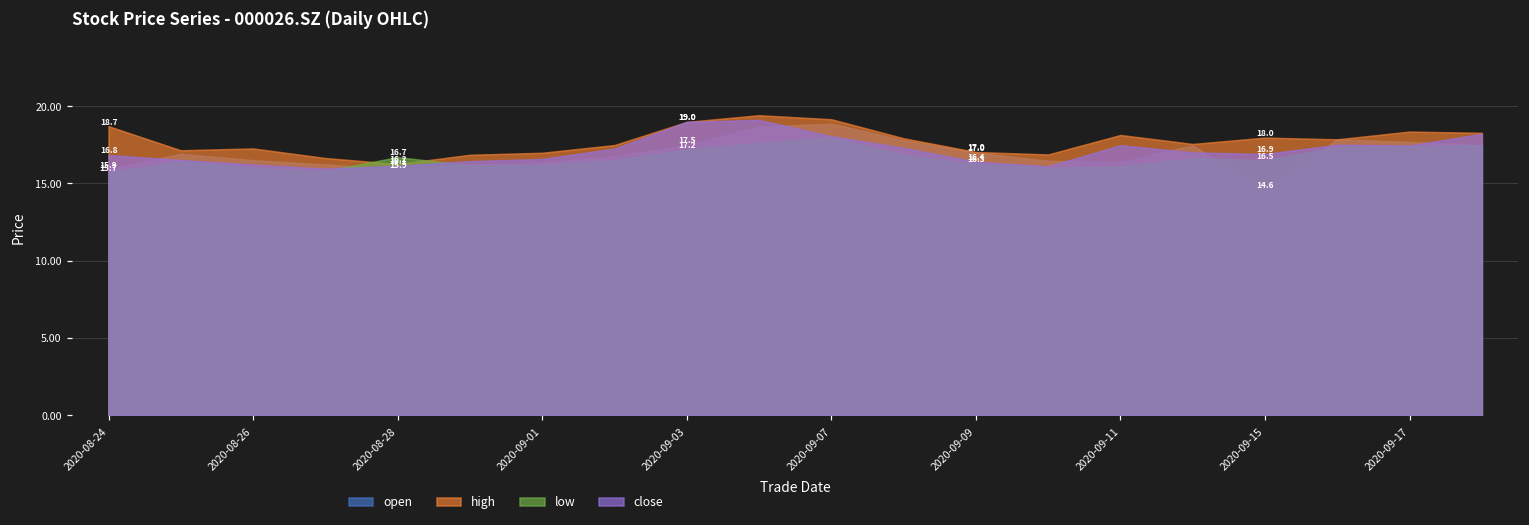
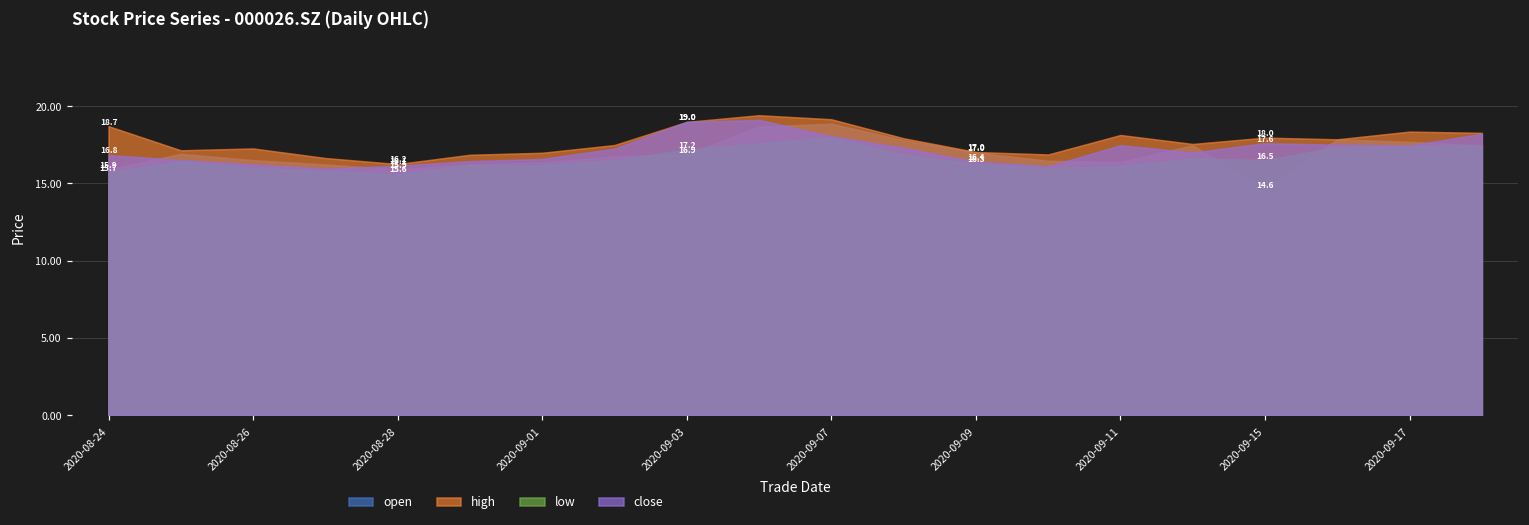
low, 2020-08-28: 16.7 -> 15.6
open, 2020-09-03: 17.5 -> 16.9
close, 2020-09-15: 16.9 -> 17.6
